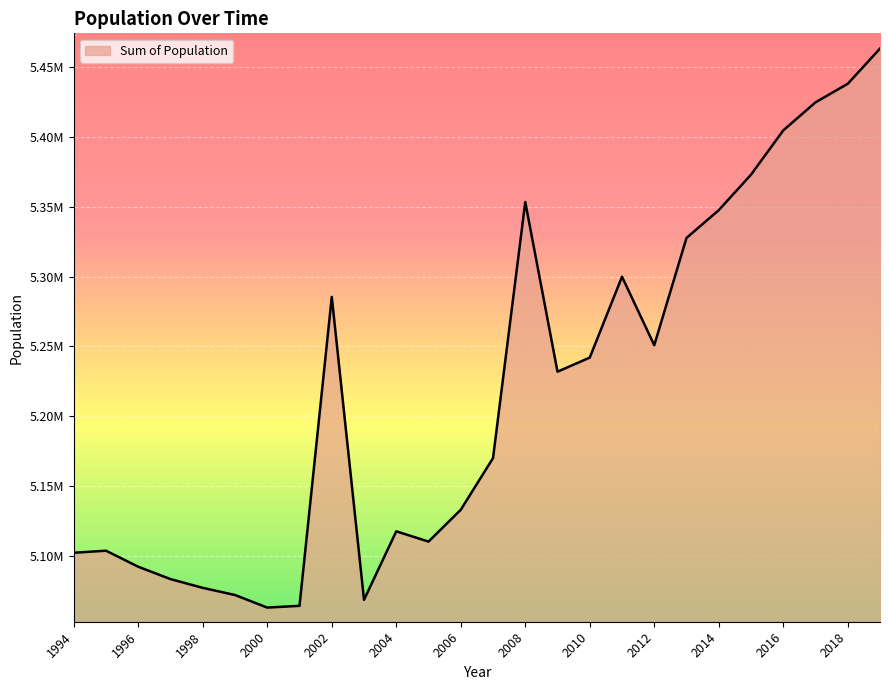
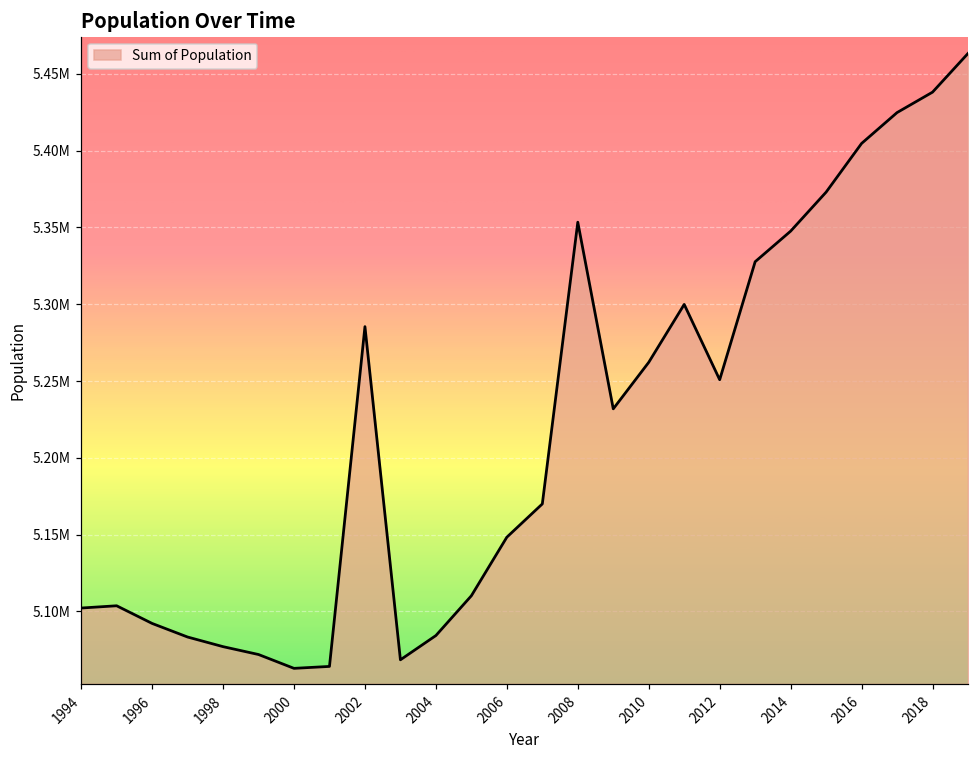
2004: 5118000 -> 5084000
2006: 5133000 -> 5148000
2010: 5242000 -> 5262000
